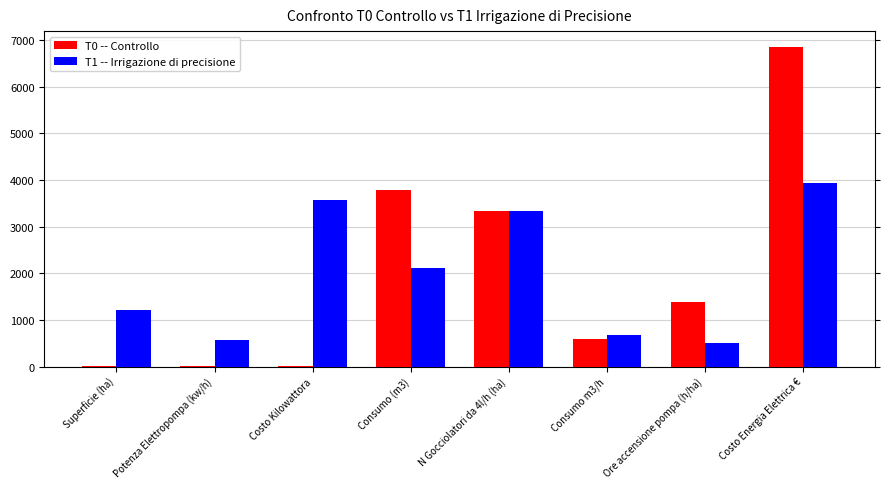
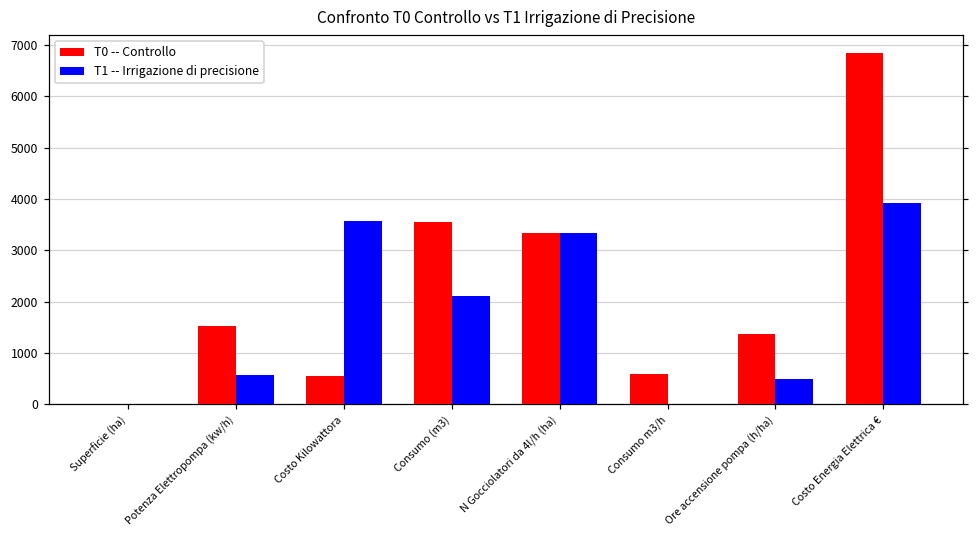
T1 -- Irrigazione di precisione, Superficie (ha): 1200 -> 0
T0 -- Controllo, Potenza Elettropompa (kw/h): 0 -> 1500
T0 -- Controllo, Costo Kilowattora: 0 -> 500
T0 -- Controllo, Consumo (m3): 3800 -> 3600
T1 -- Irrigazione di precisione, Consumo m3/h: 700 -> 0
